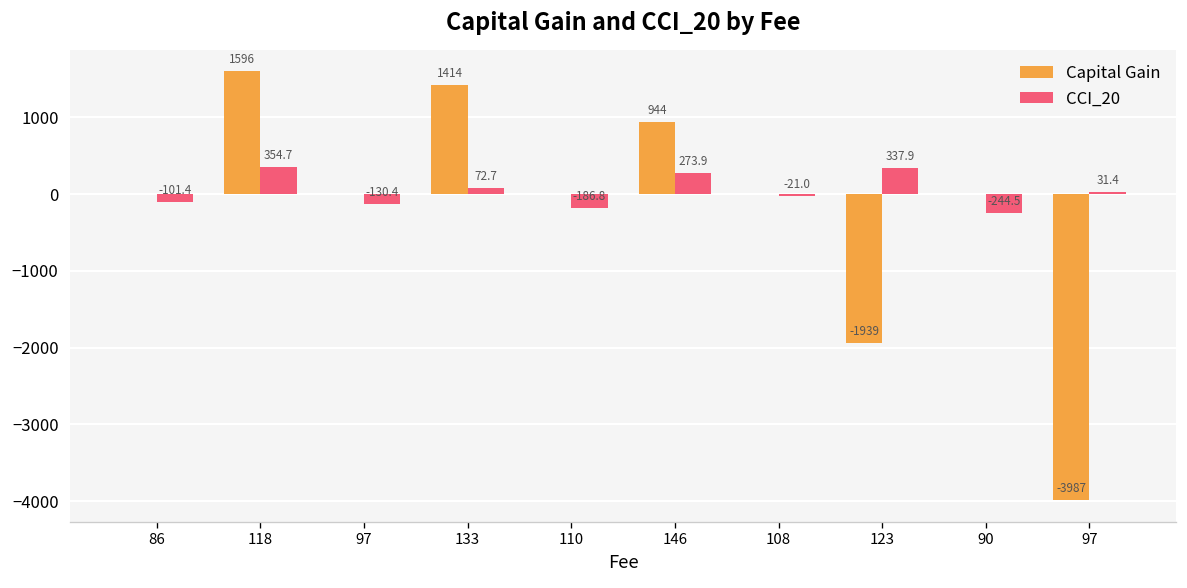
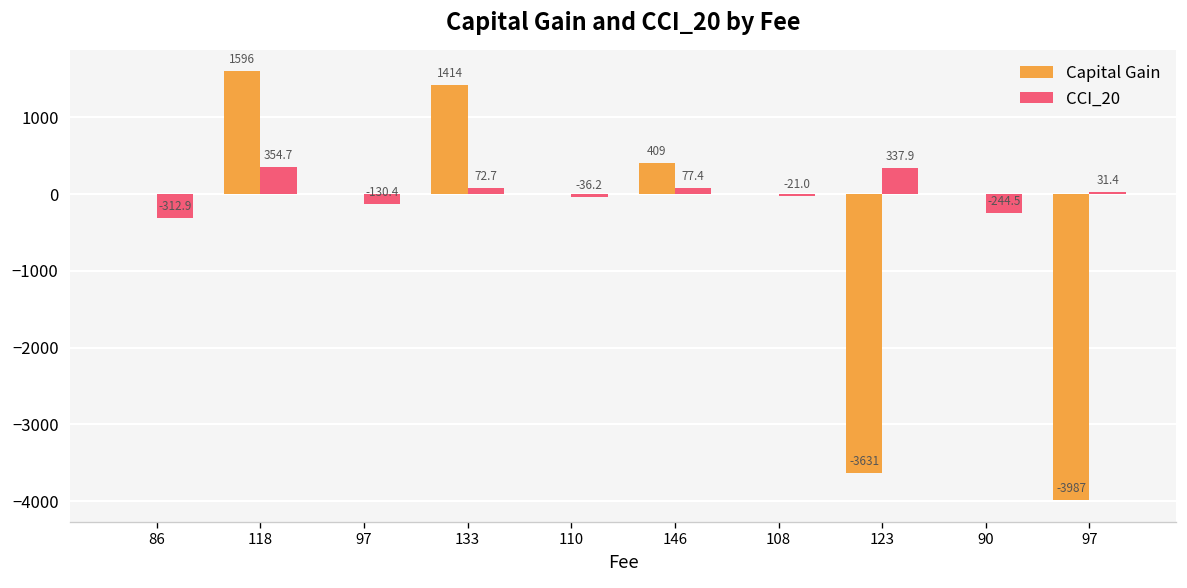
CCI_20, 86: -101.4 -> -312.9
CCI_20, 110: -186.8 -> -36.2
Capital Gain, 146: 944 -> 409
CCI_20, 146: 273.9 -> 77.4
Capital Gain, 123: -1939 -> -3631
